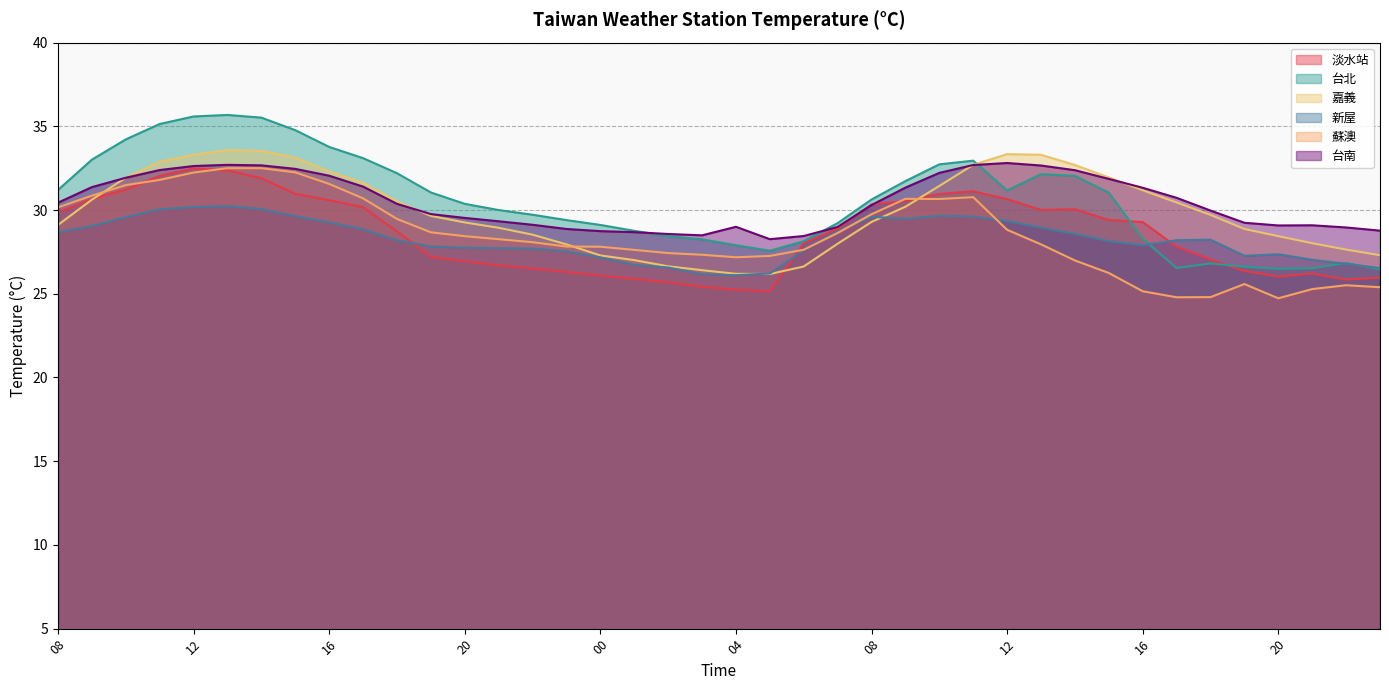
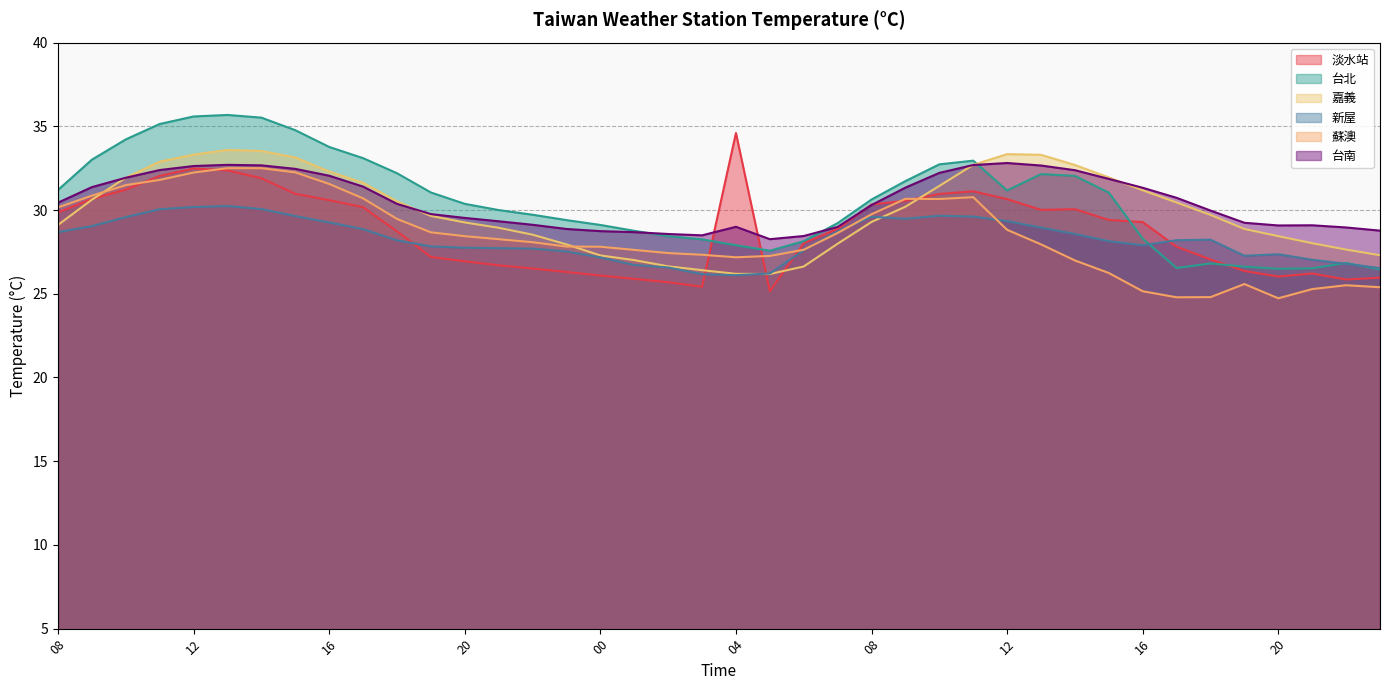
淡水站, 04: 25.2 -> 34.6
